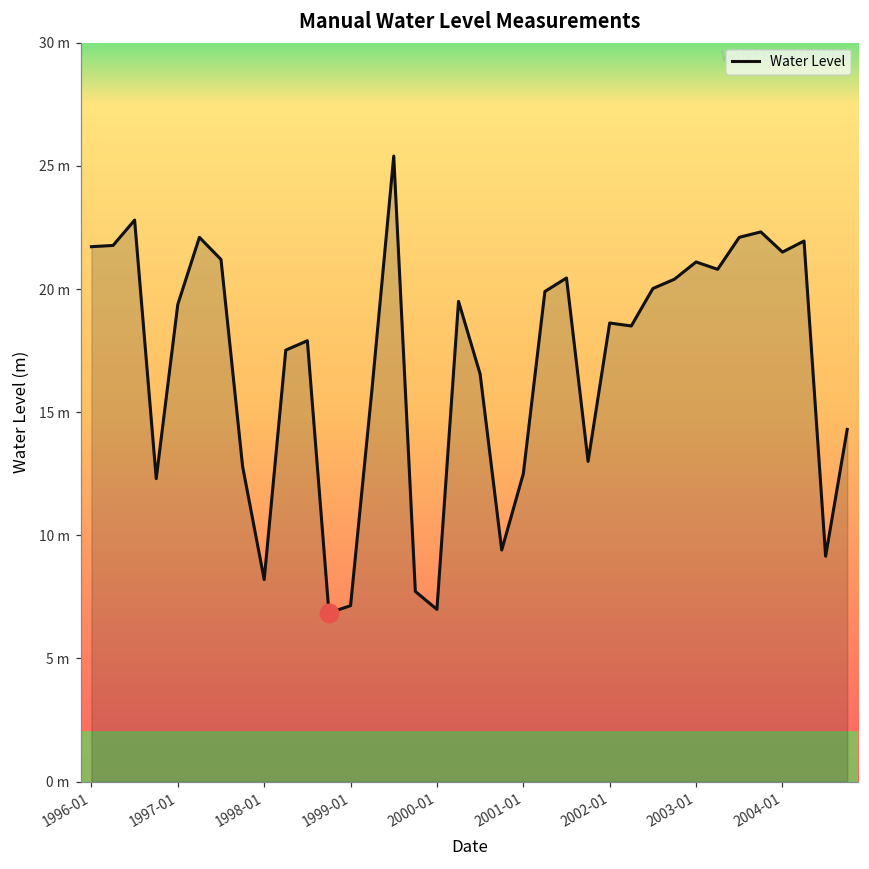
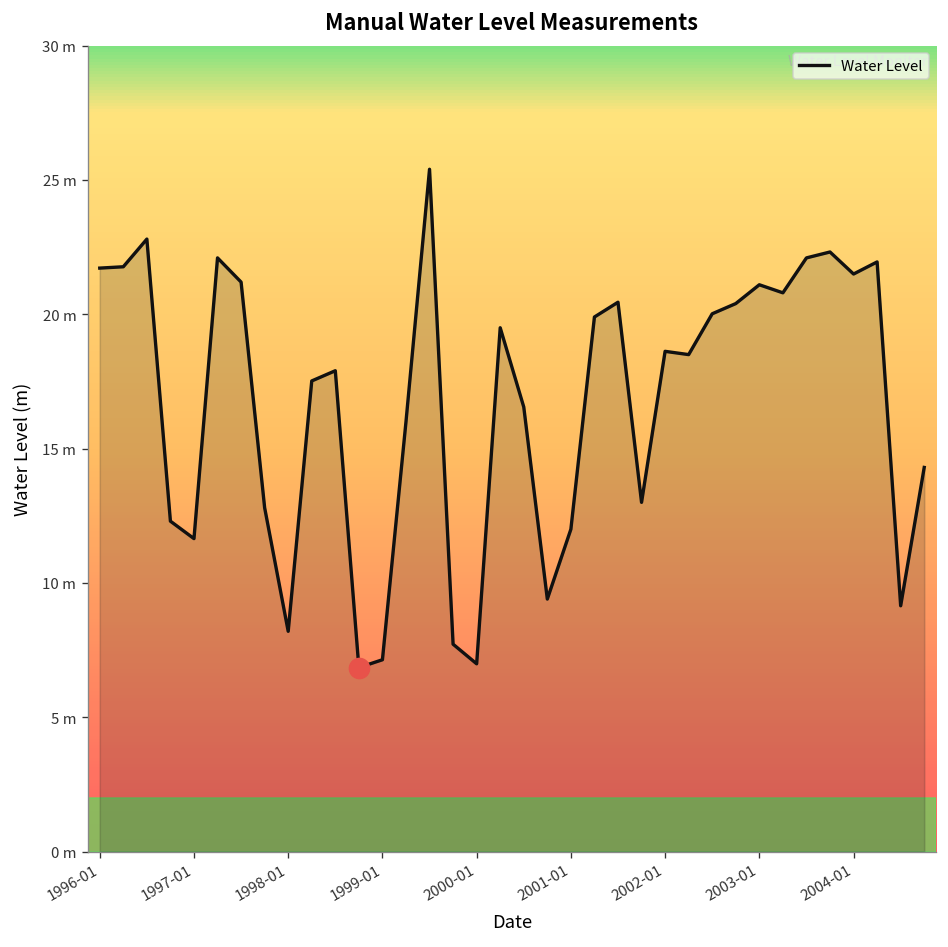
Water Level, 1997-01: 19.4 m -> 11.6 m
Water Level, 2001-01: 12.5 m -> 12.0 m
